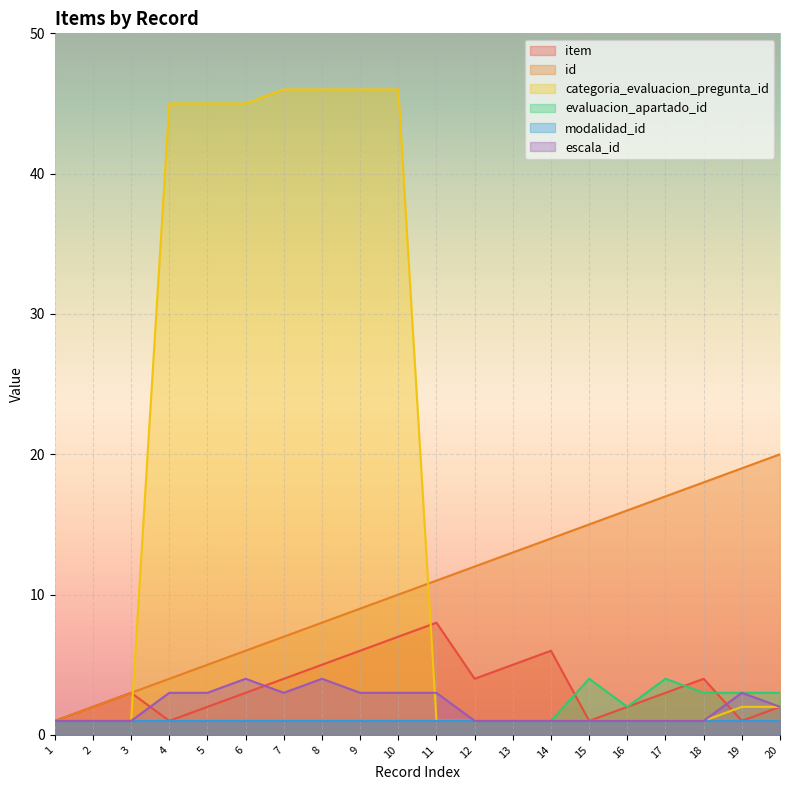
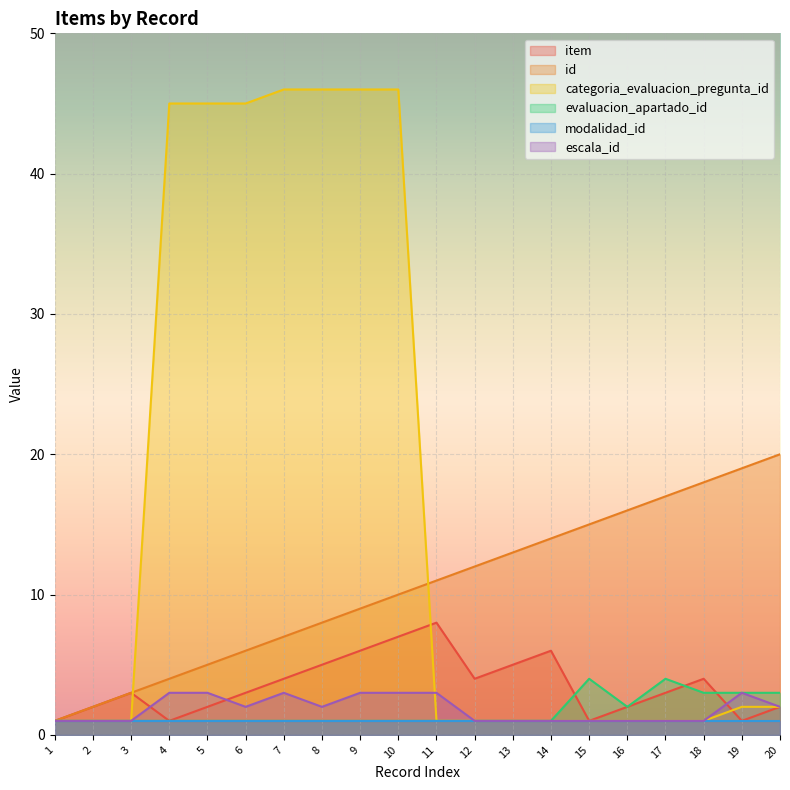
escala_id, 6: 4 -> 2
escala_id, 8: 4 -> 2
